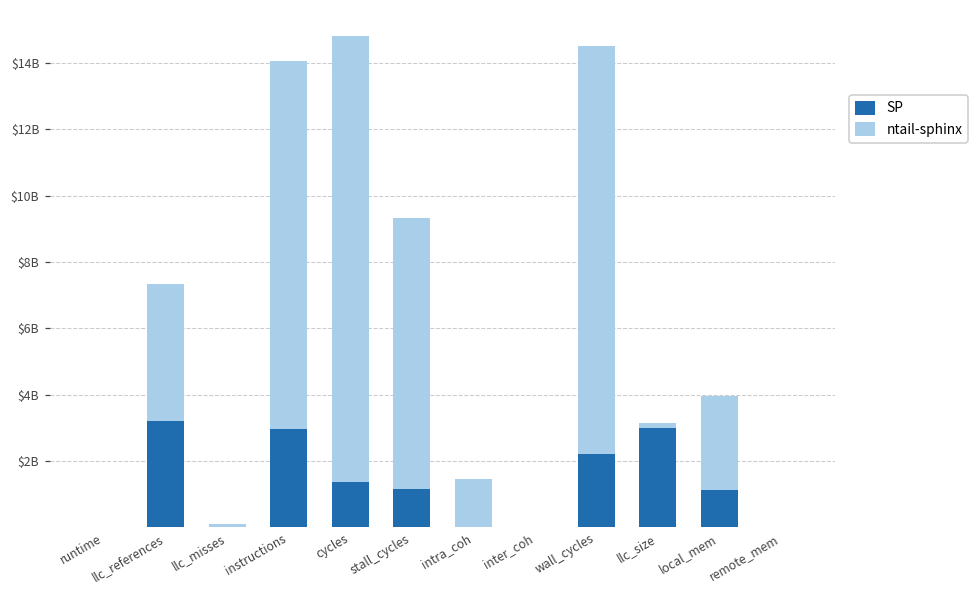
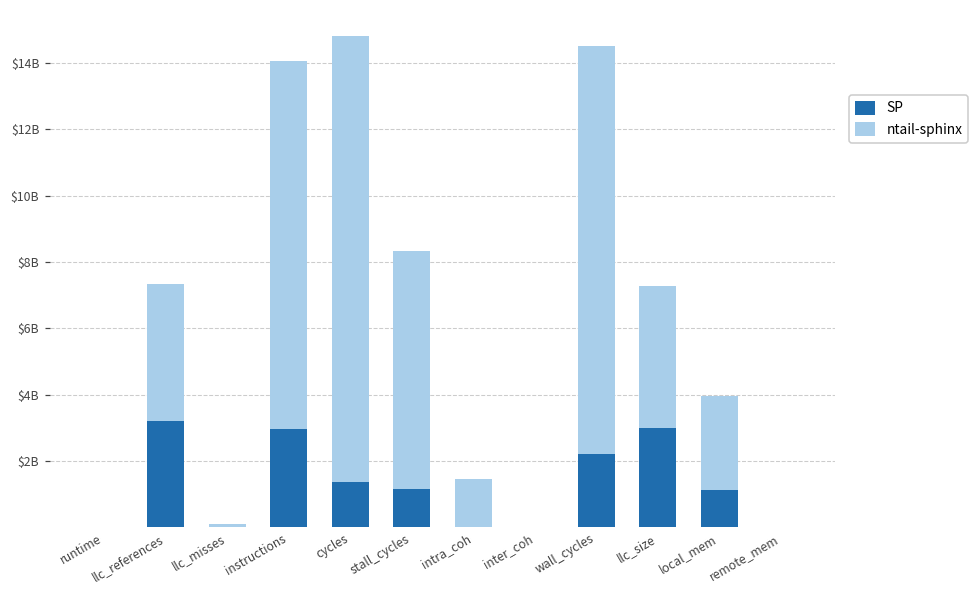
ntail-sphinx, stall_cycles: $8200000000 -> $7200000000
ntail-sphinx, llc_size: $200000000 -> $4300000000
